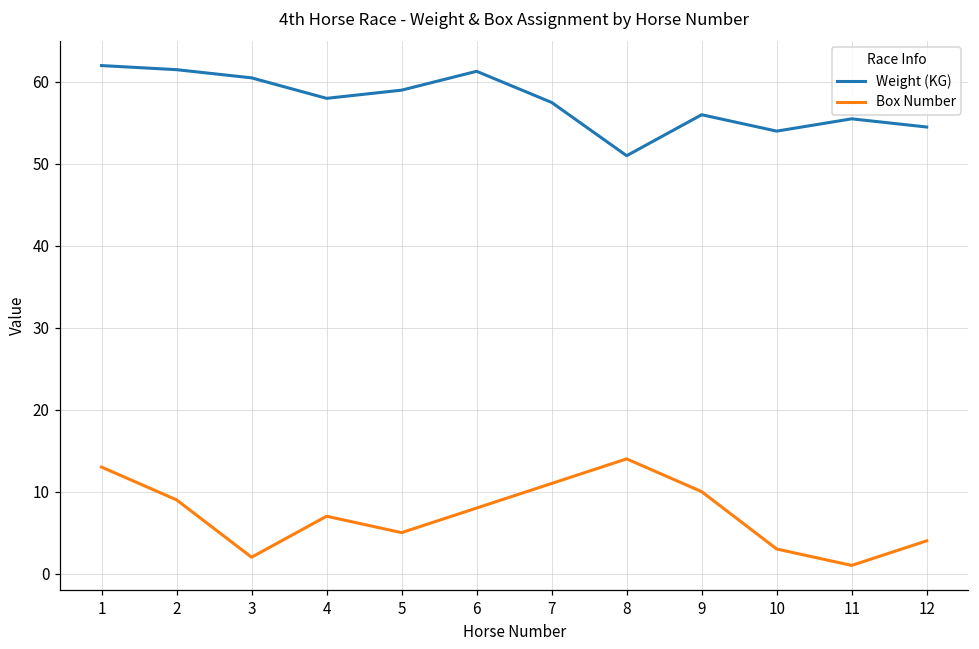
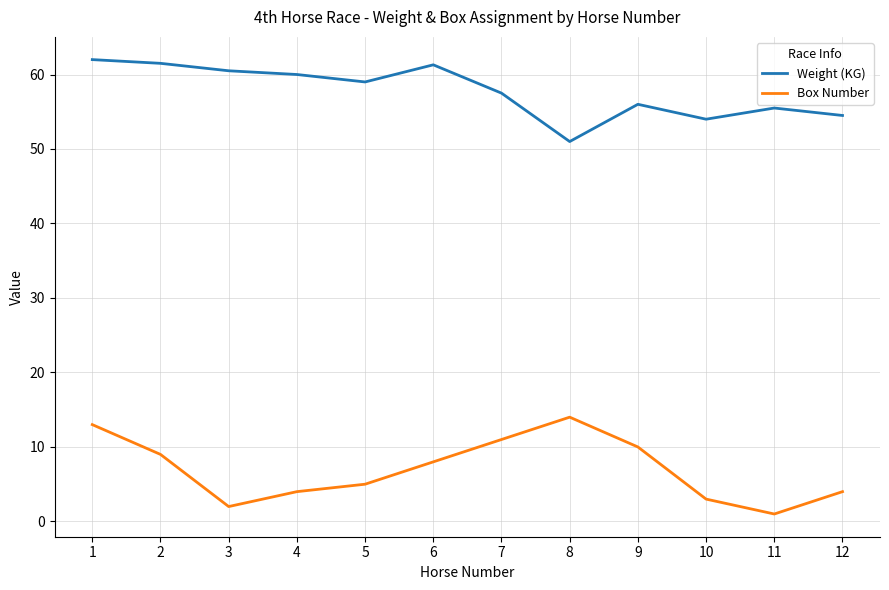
Weight (KG), 4: 58 -> 60
Box Number, 4: 7 -> 4
